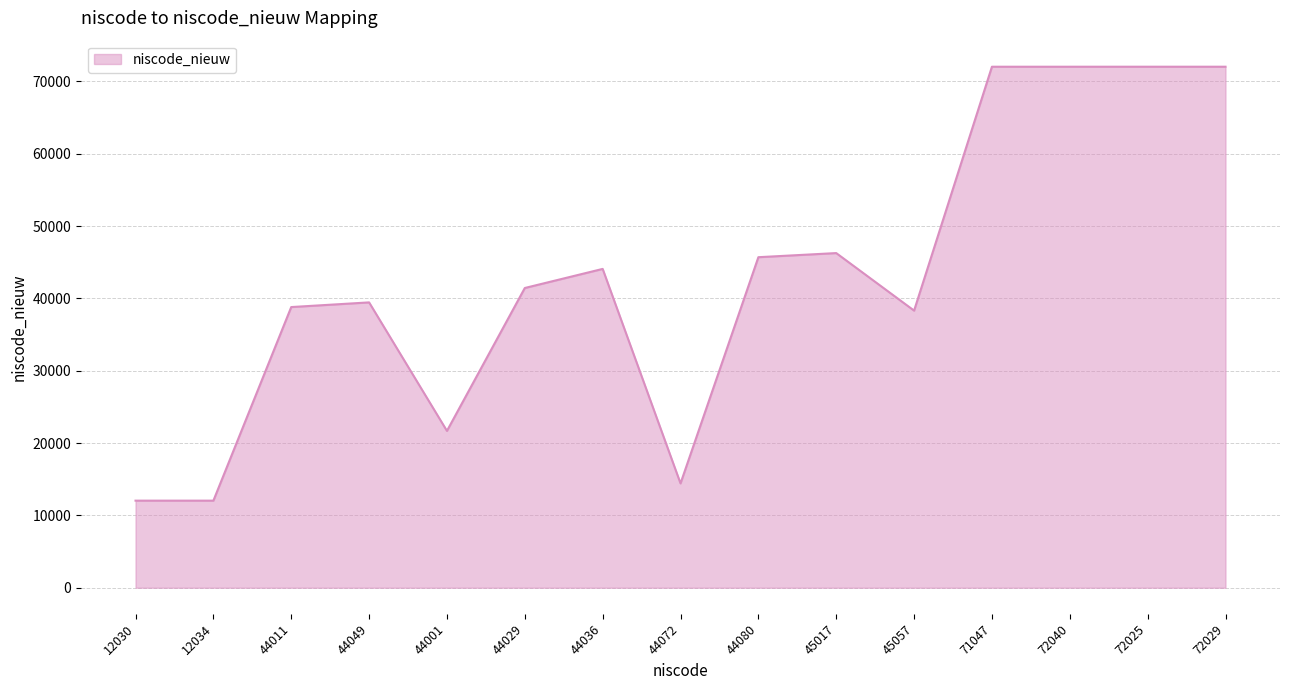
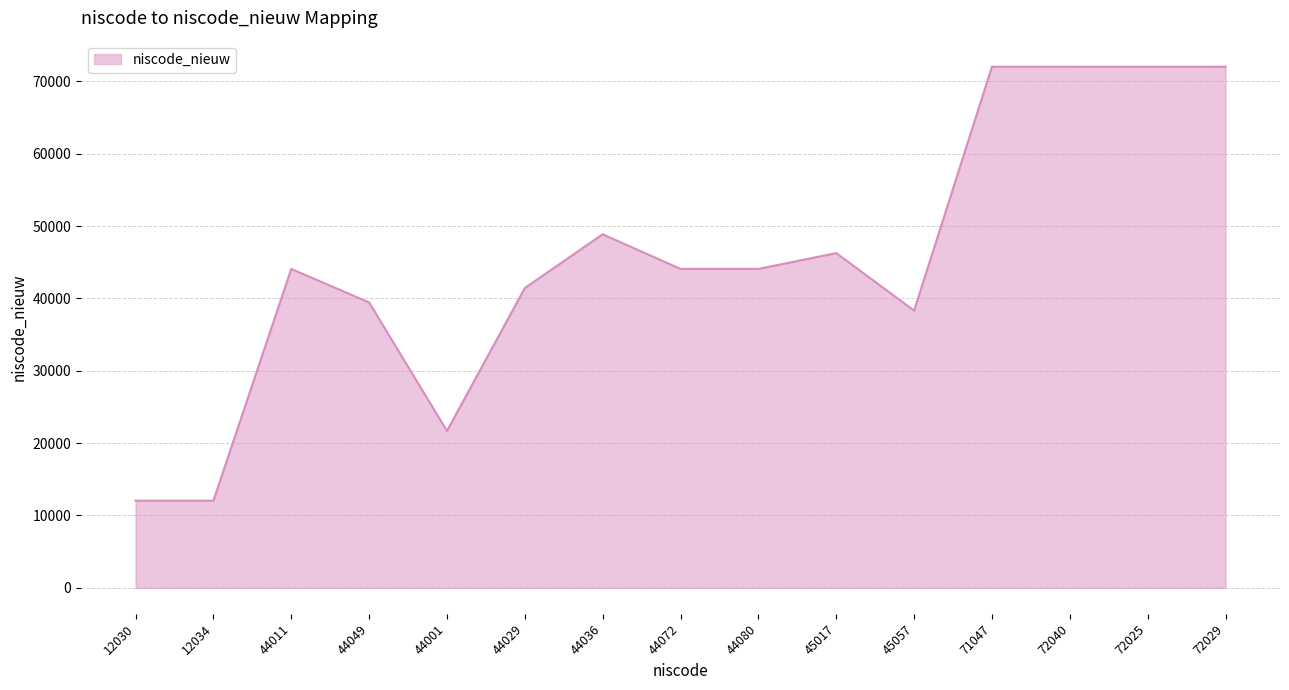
44011: 39000 -> 44000
44036: 44000 -> 49000
44072: 14000 -> 44000
44080: 46000 -> 44000
